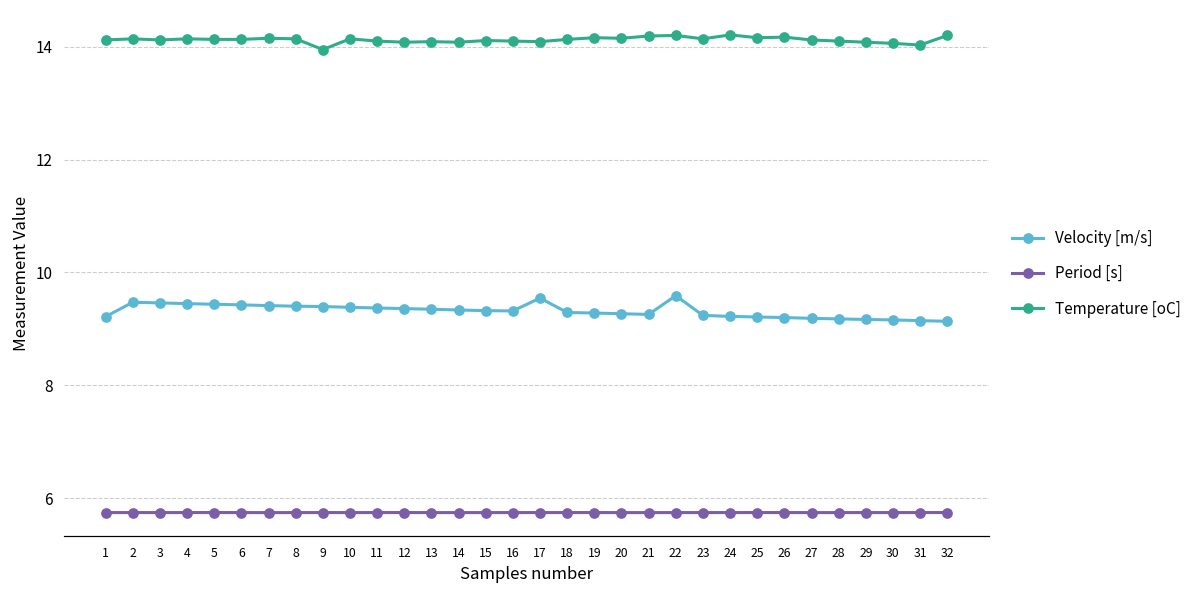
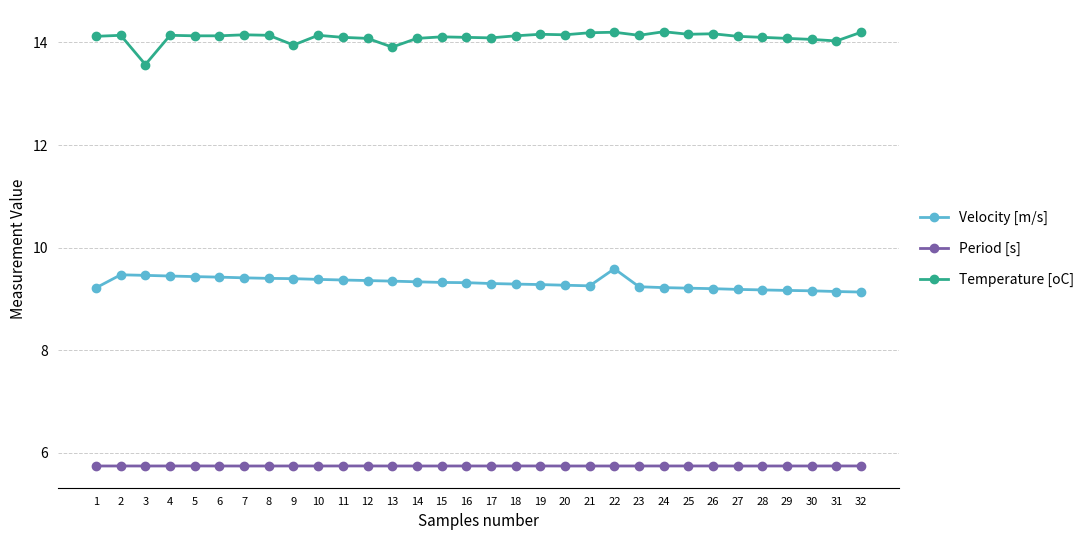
Temperature [oC], 3: 14.1 -> 13.6
Temperature [oC], 13: 14.1 -> 13.9
Velocity [m/s], 17: 9.5 -> 9.3
